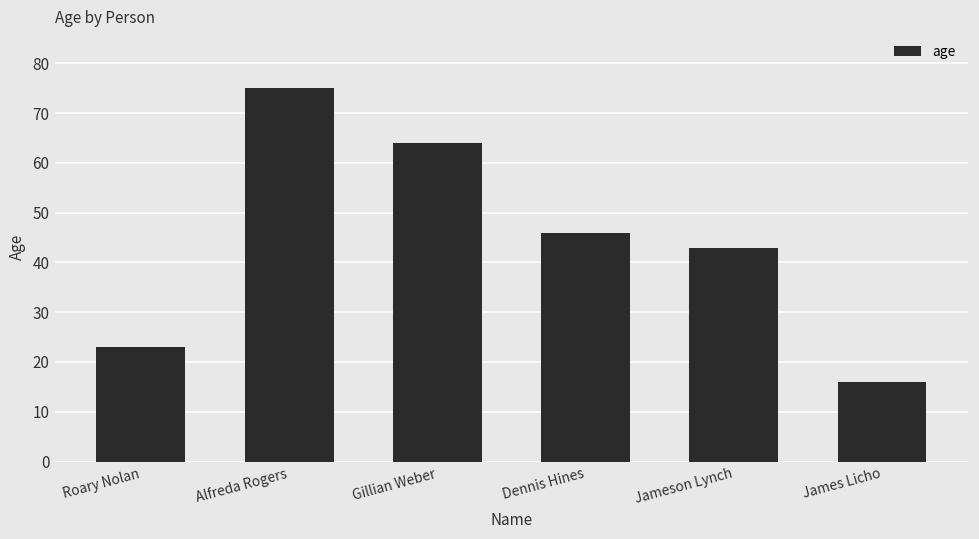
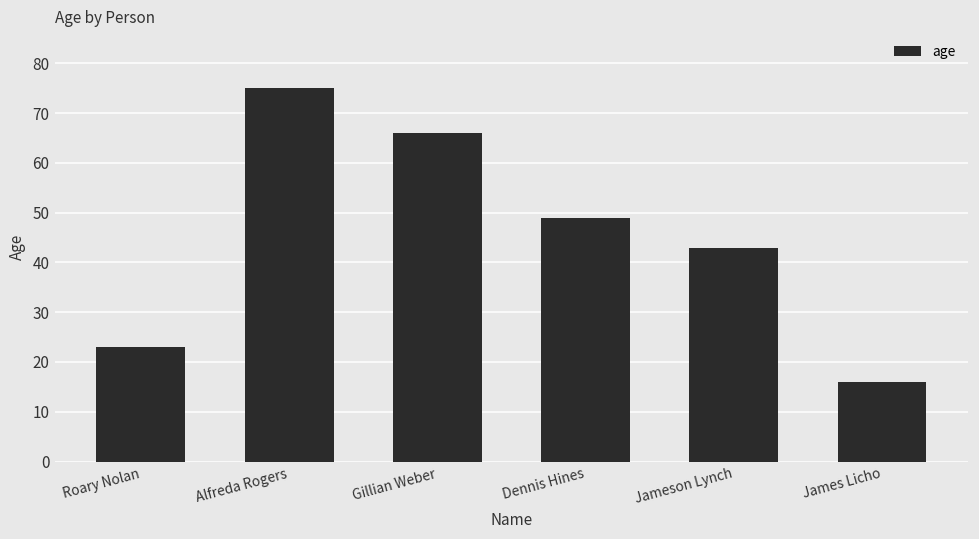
Gillian Weber: 64 -> 66
Dennis Hines: 46 -> 49
